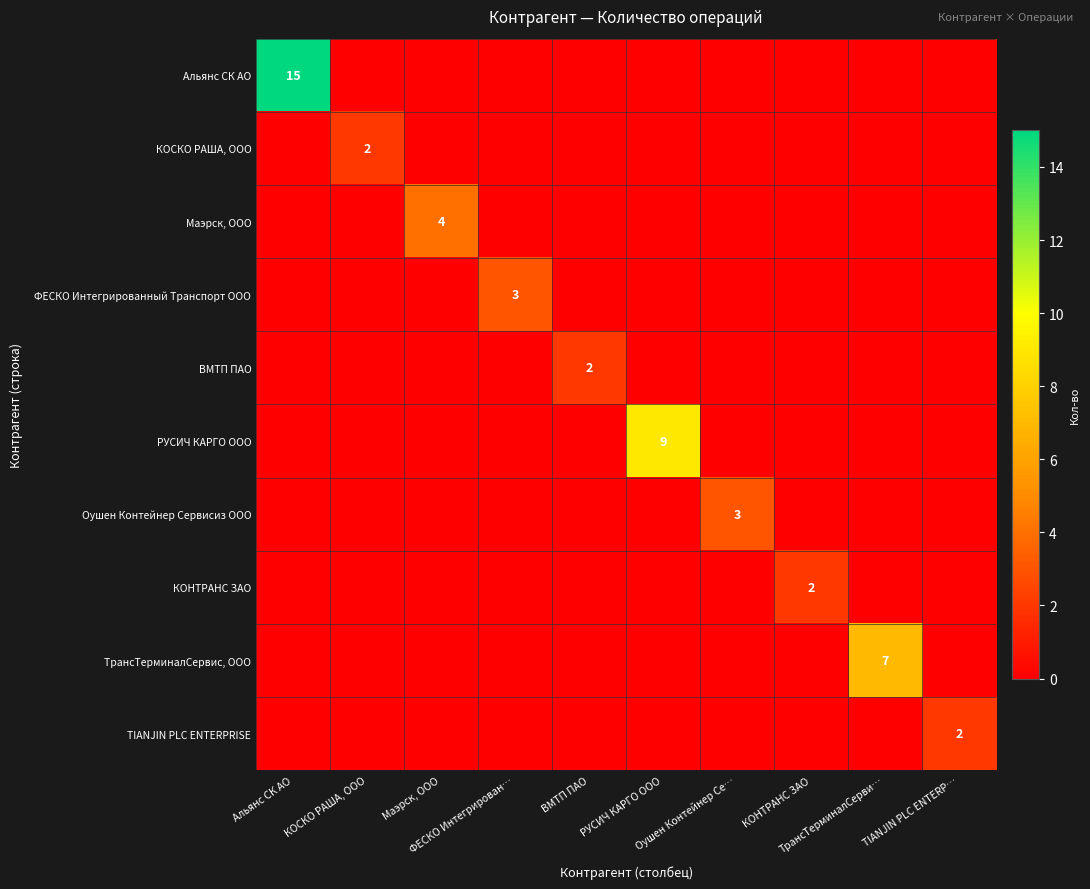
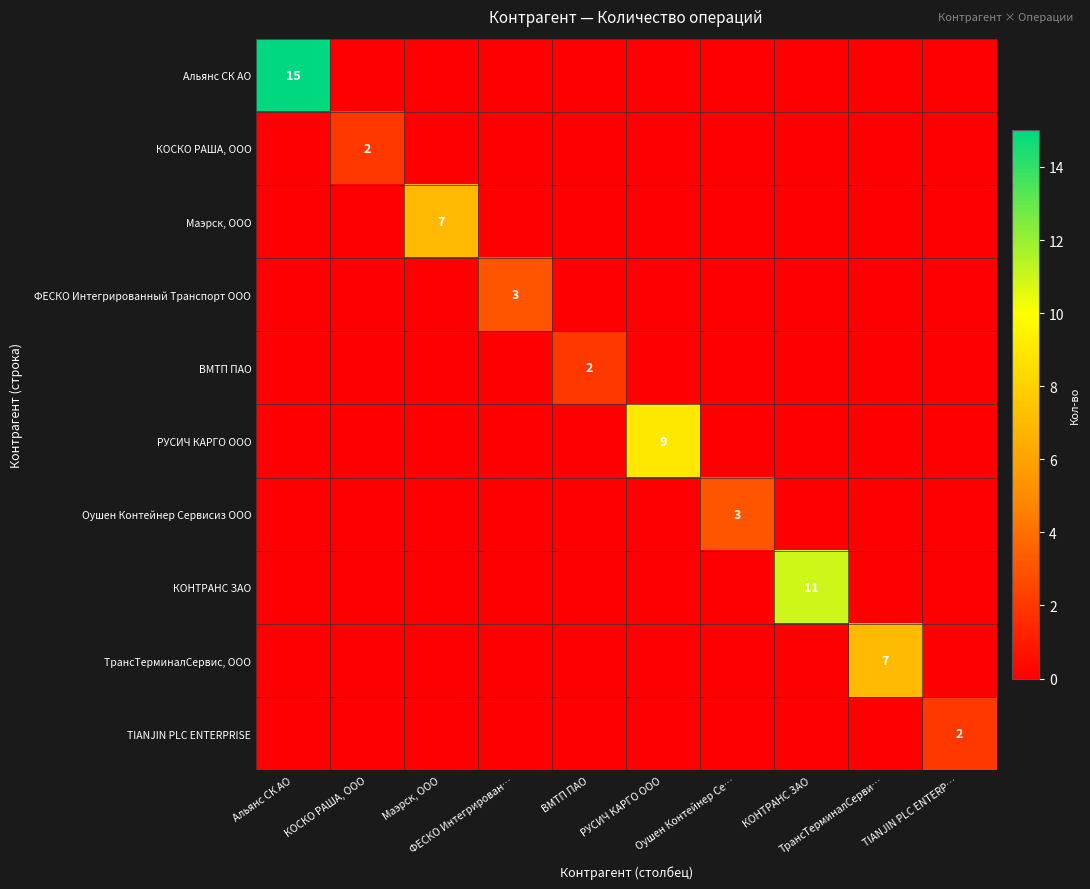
Маэрск, ООО, Маэрск, ООО: 4 -> 7
КОНТРАНС ЗАО, КОНТРАНС ЗАО: 2 -> 11
